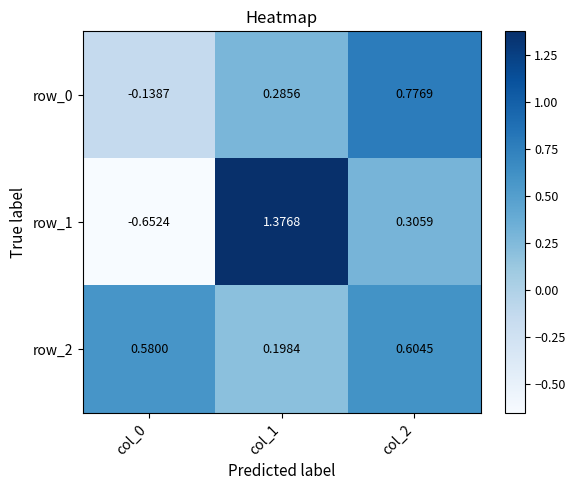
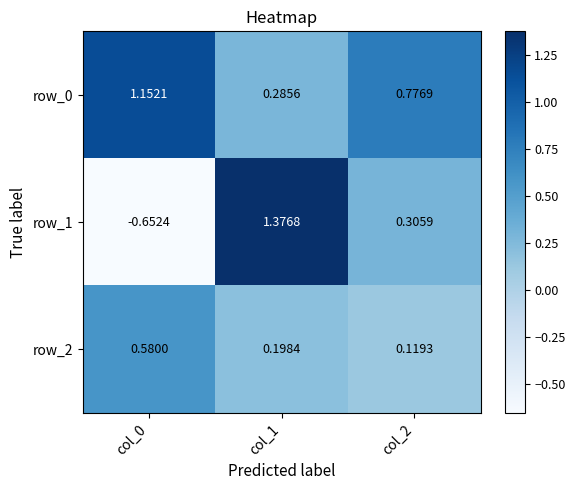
row_0, col_0: -0.1387 -> 1.1521
row_2, col_2: 0.6045 -> 0.1193
